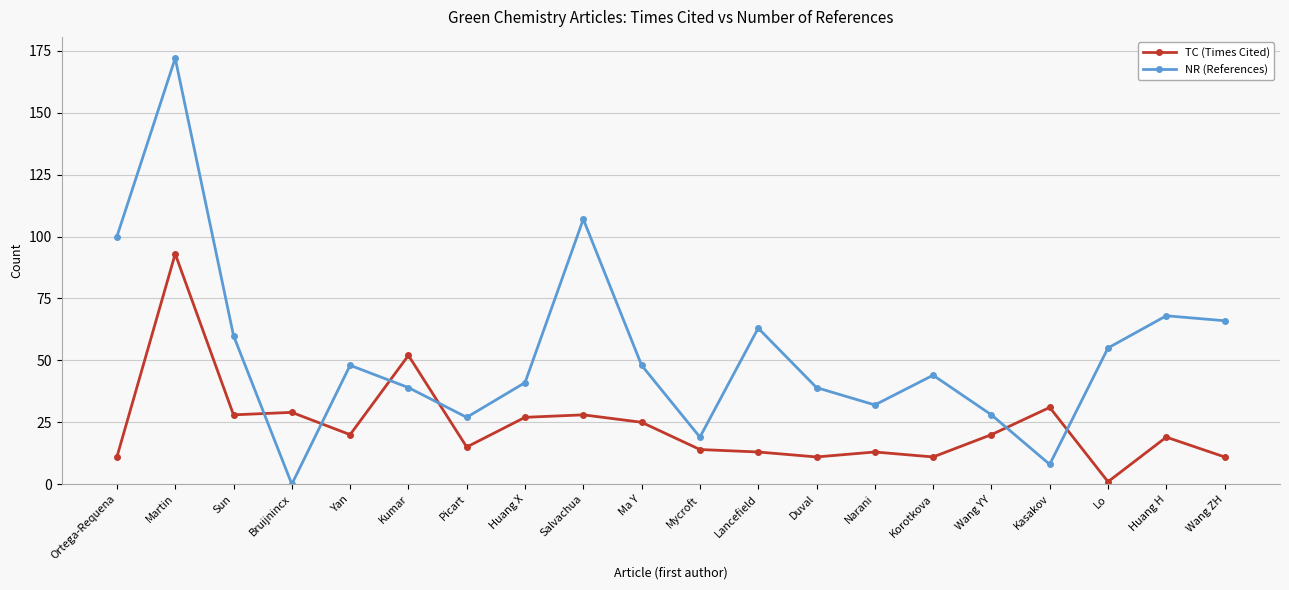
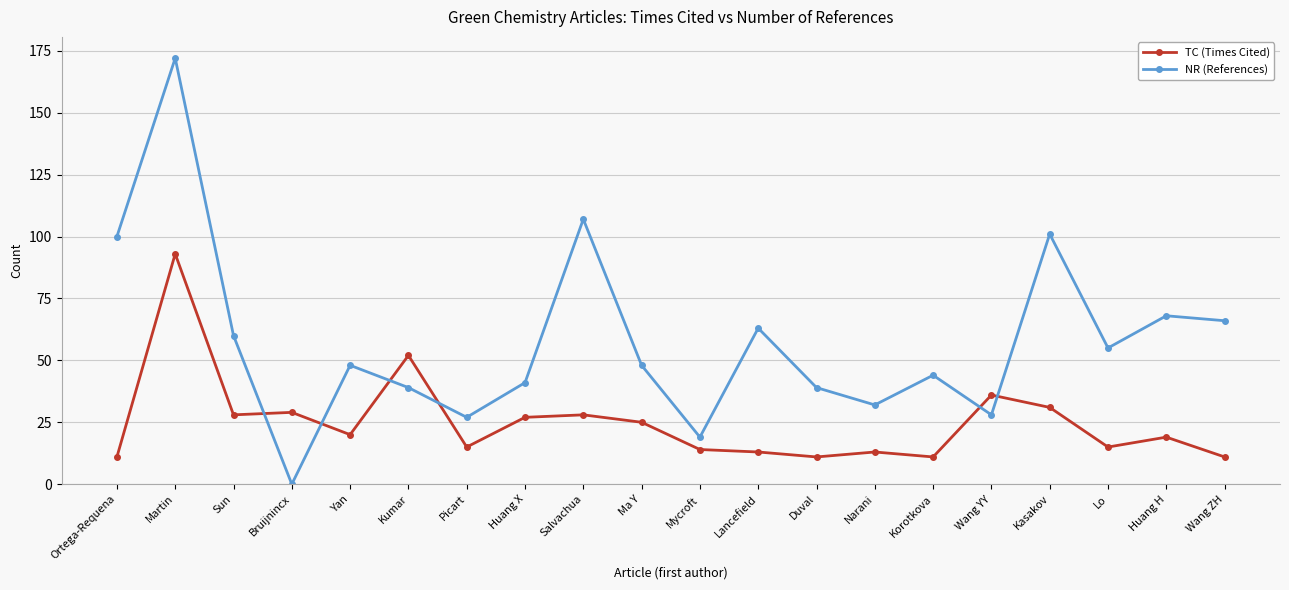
TC (Times Cited), Wang YY: 20 -> 36
NR (References), Kasakov: 8 -> 101
TC (Times Cited), Lo: 1 -> 15
